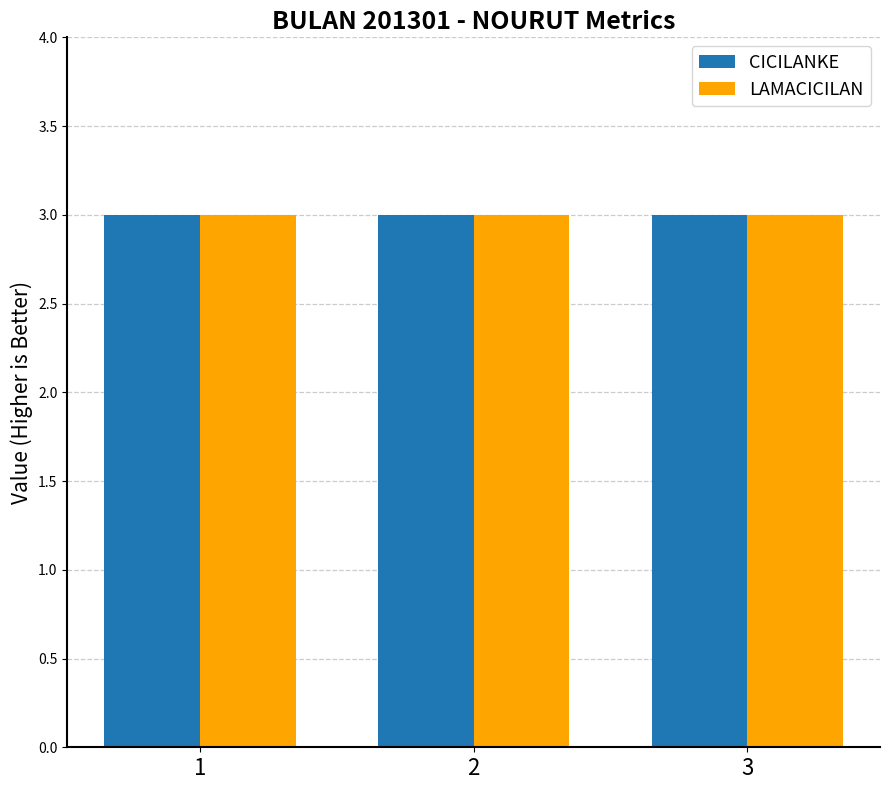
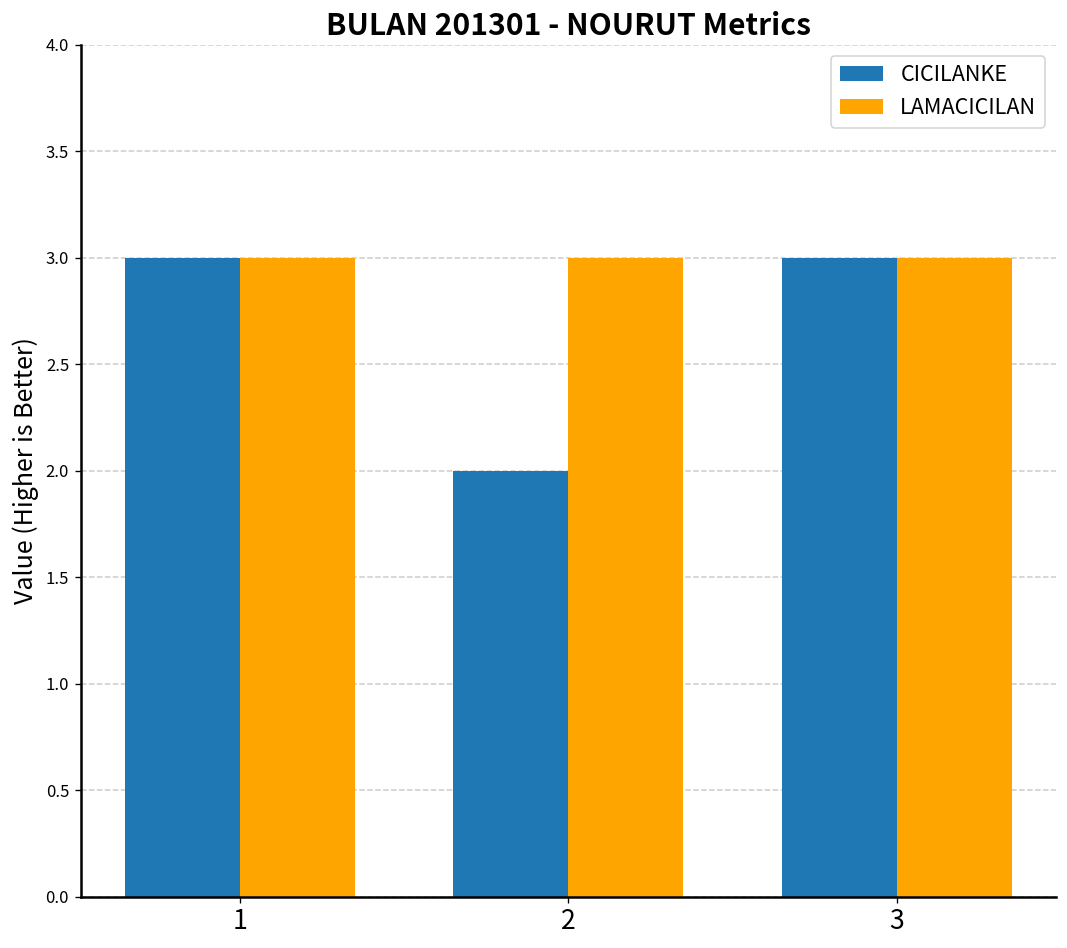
CICILANKE, 2: 3 -> 2
